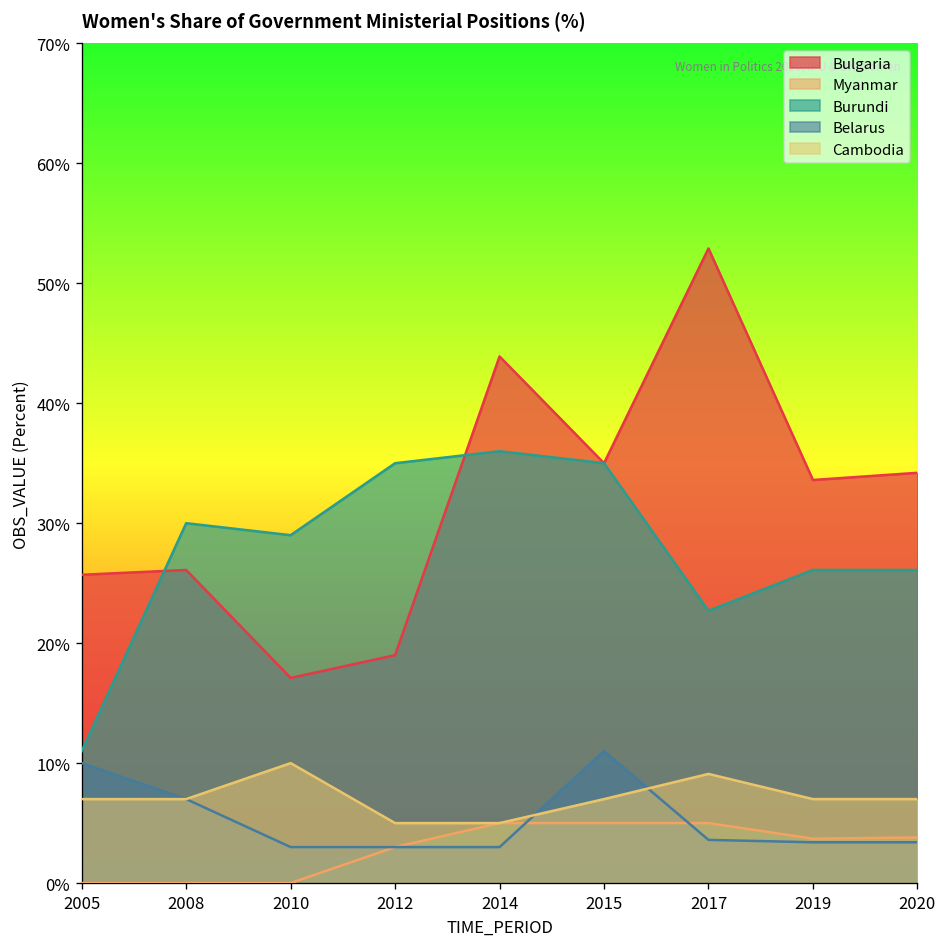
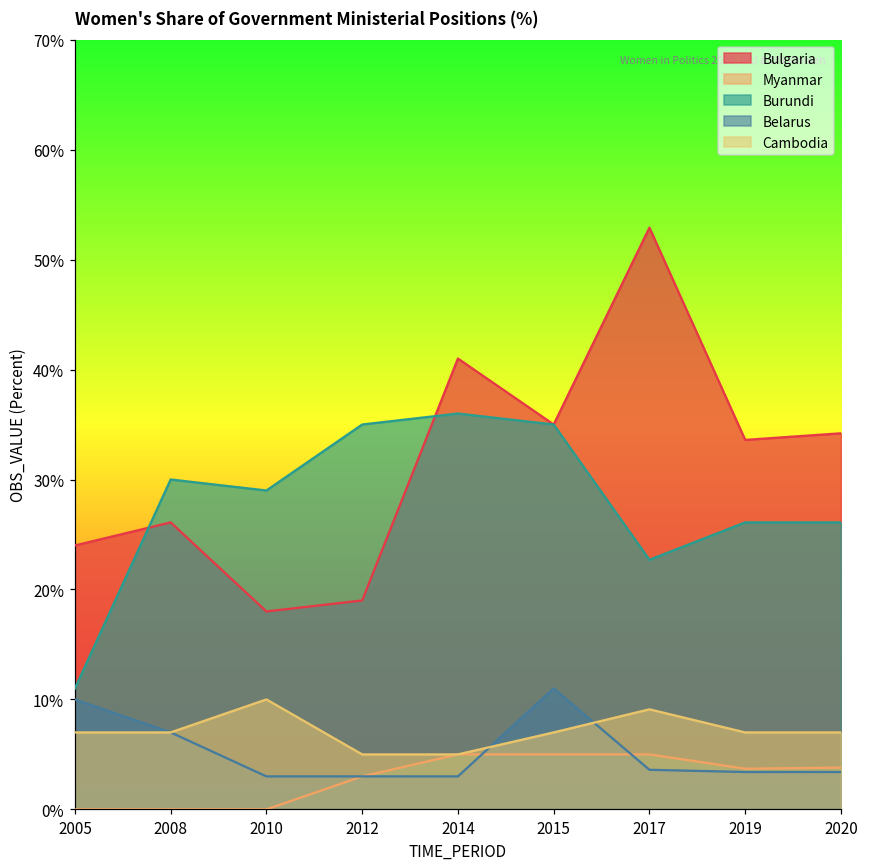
Bulgaria, 2005: 26% -> 24%
Bulgaria, 2010: 17% -> 18%
Bulgaria, 2014: 44% -> 41%
